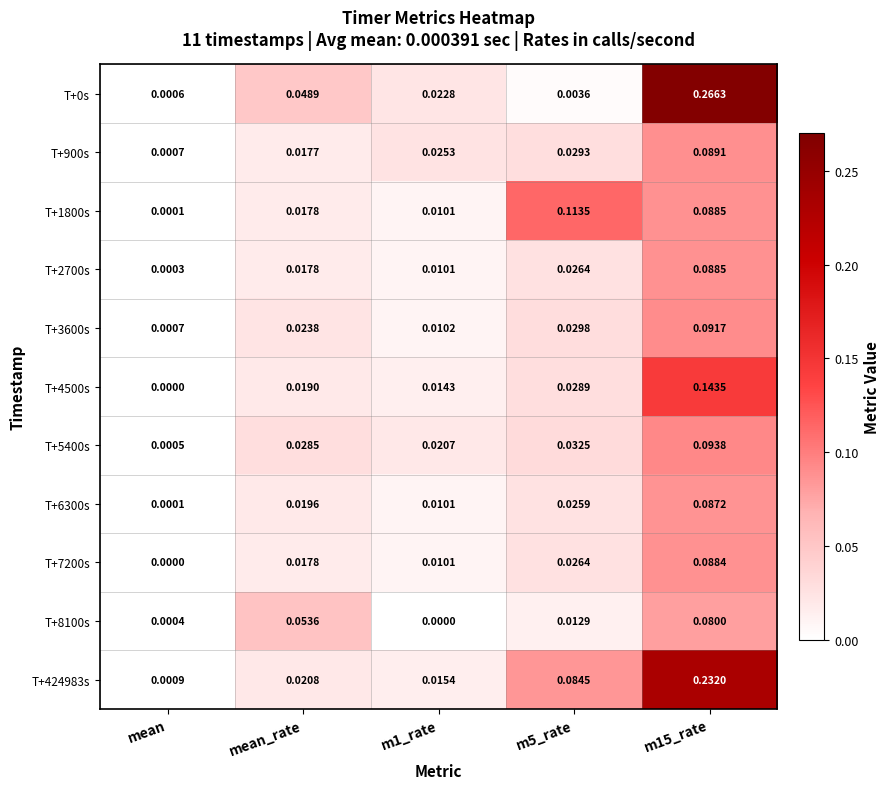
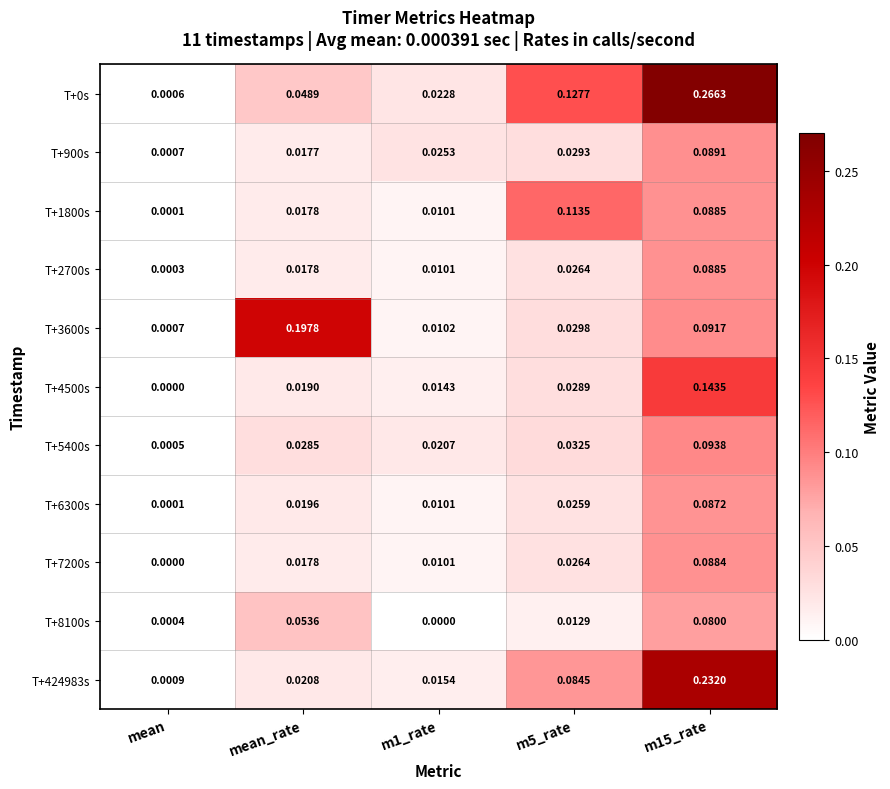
T+0s, m5_rate: 0.0036 -> 0.1277
T+3600s, mean_rate: 0.0238 -> 0.1978
